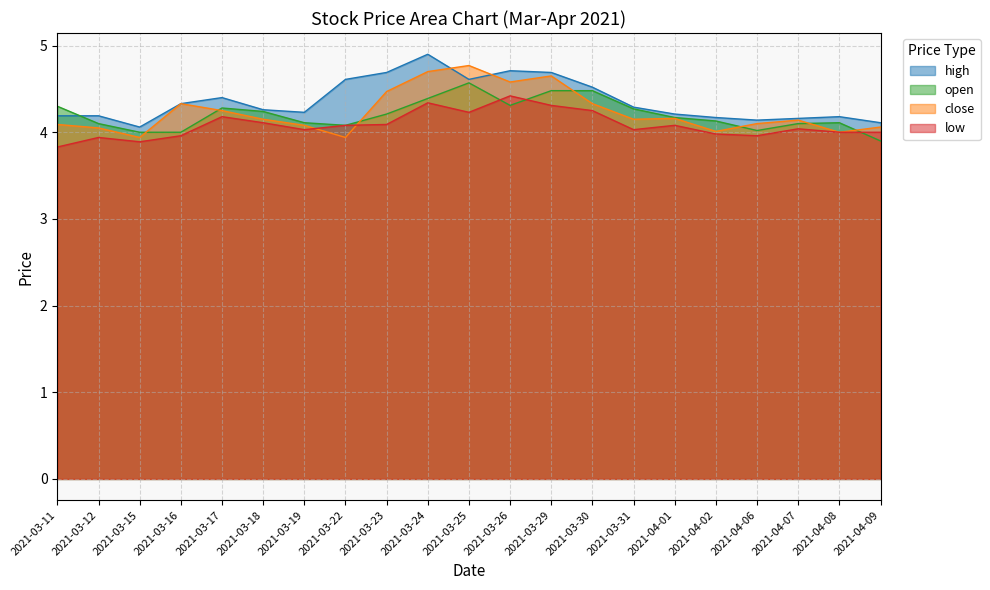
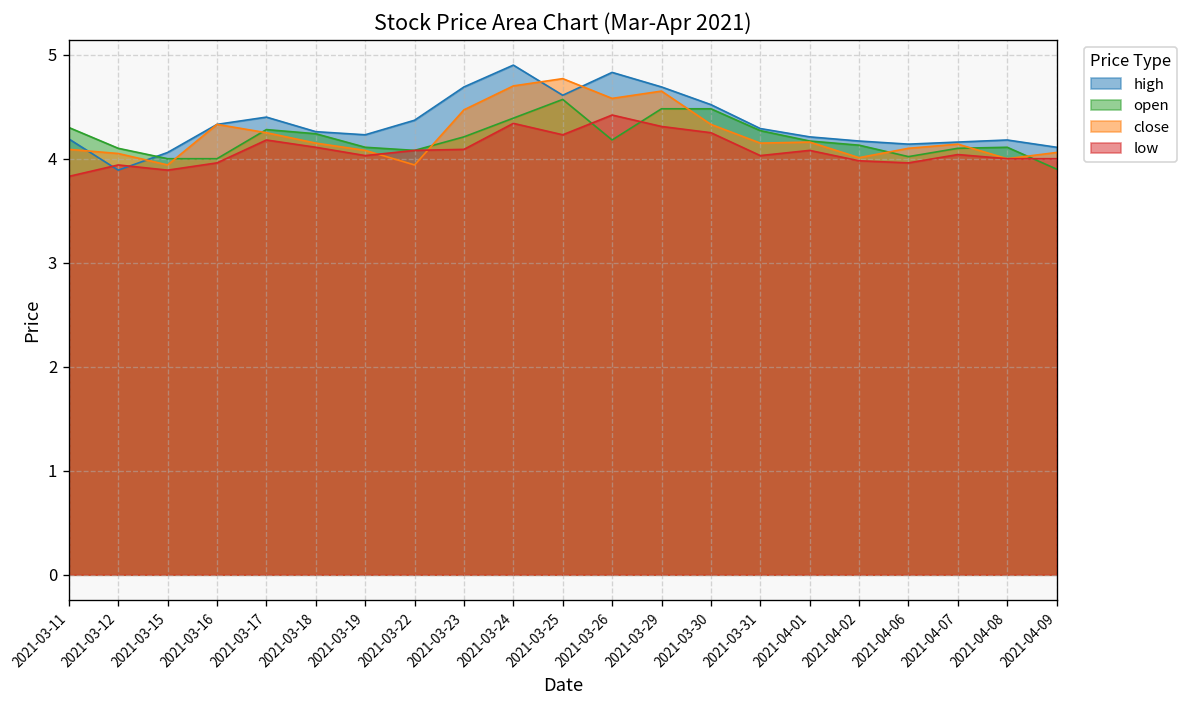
high, 2021-03-12: 4.2 -> 3.9
high, 2021-03-22: 4.6 -> 4.4
high, 2021-03-26: 4.7 -> 4.8
open, 2021-03-26: 4.3 -> 4.2
